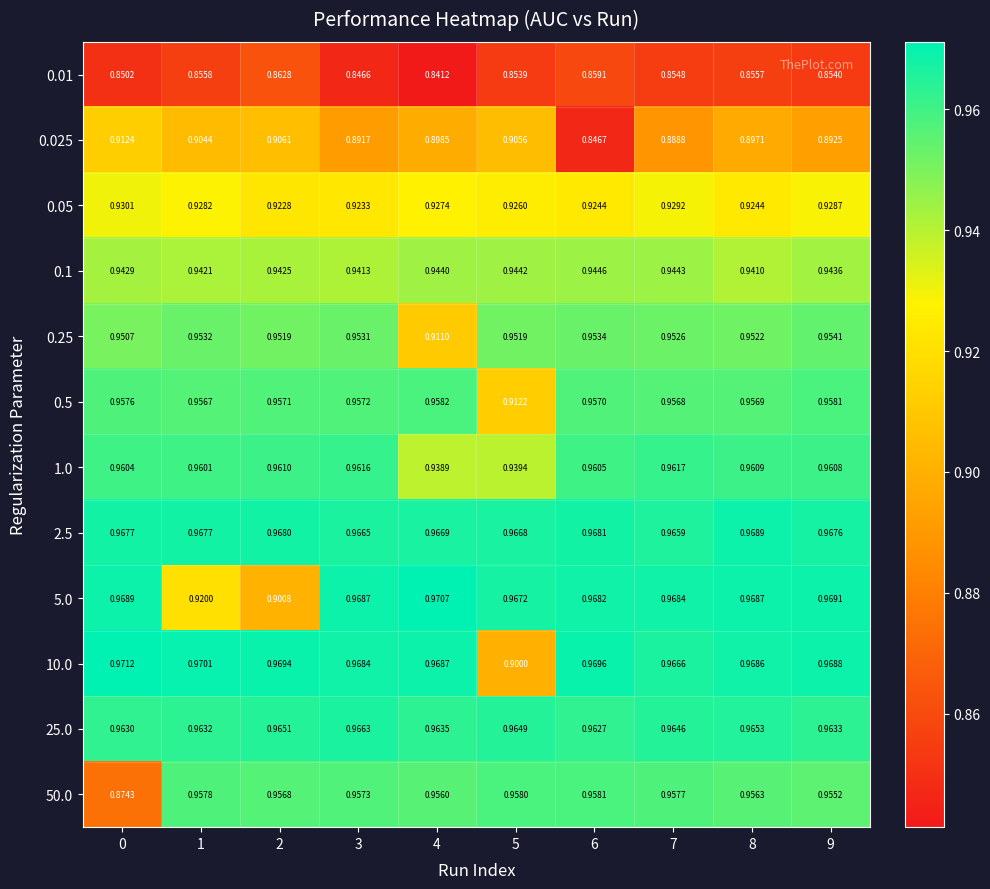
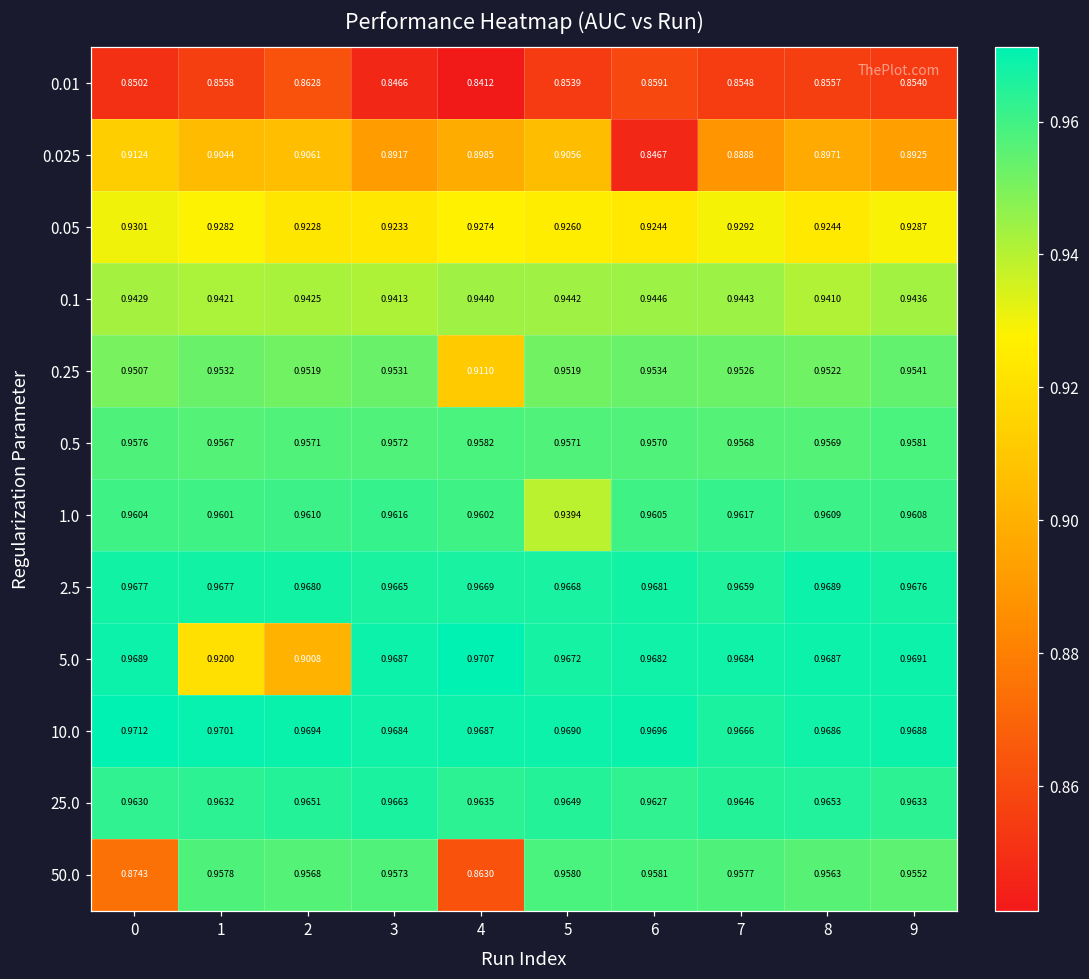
0.5, 5: 0.9122 -> 0.9571
1.0, 4: 0.9389 -> 0.9602
10.0, 5: 0.9000 -> 0.9690
50.0, 4: 0.9560 -> 0.8630
